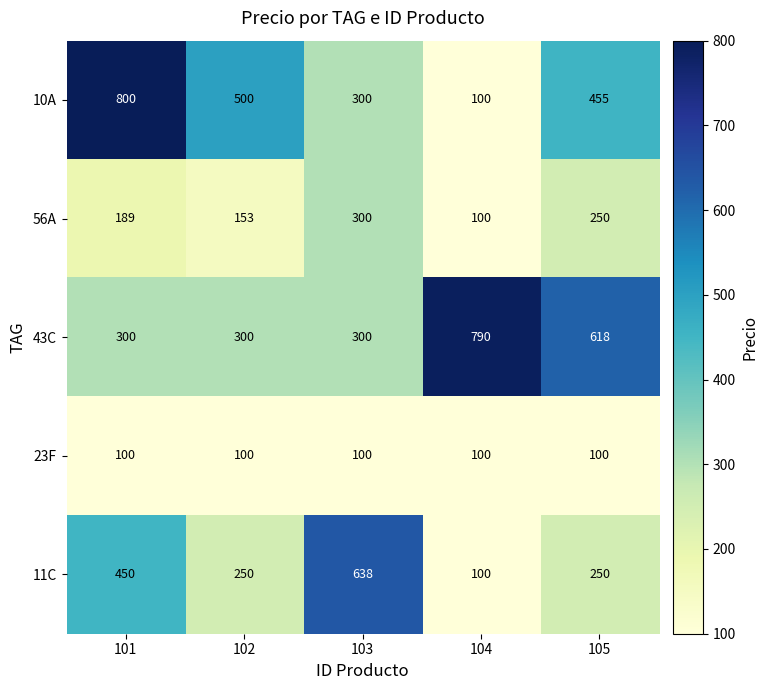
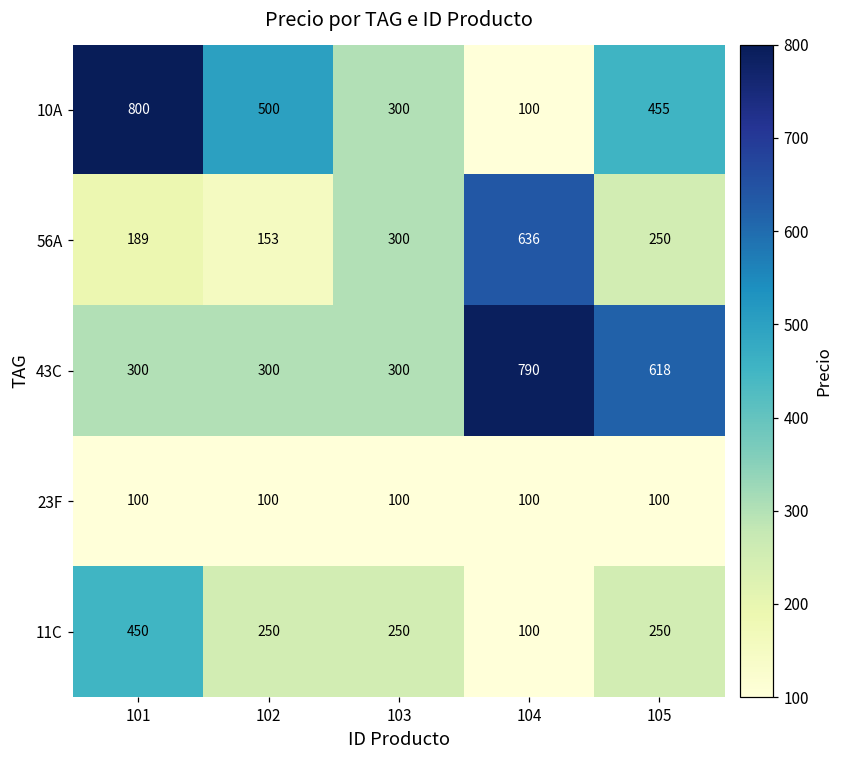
56A, 104: 100 -> 636
11C, 103: 638 -> 250
